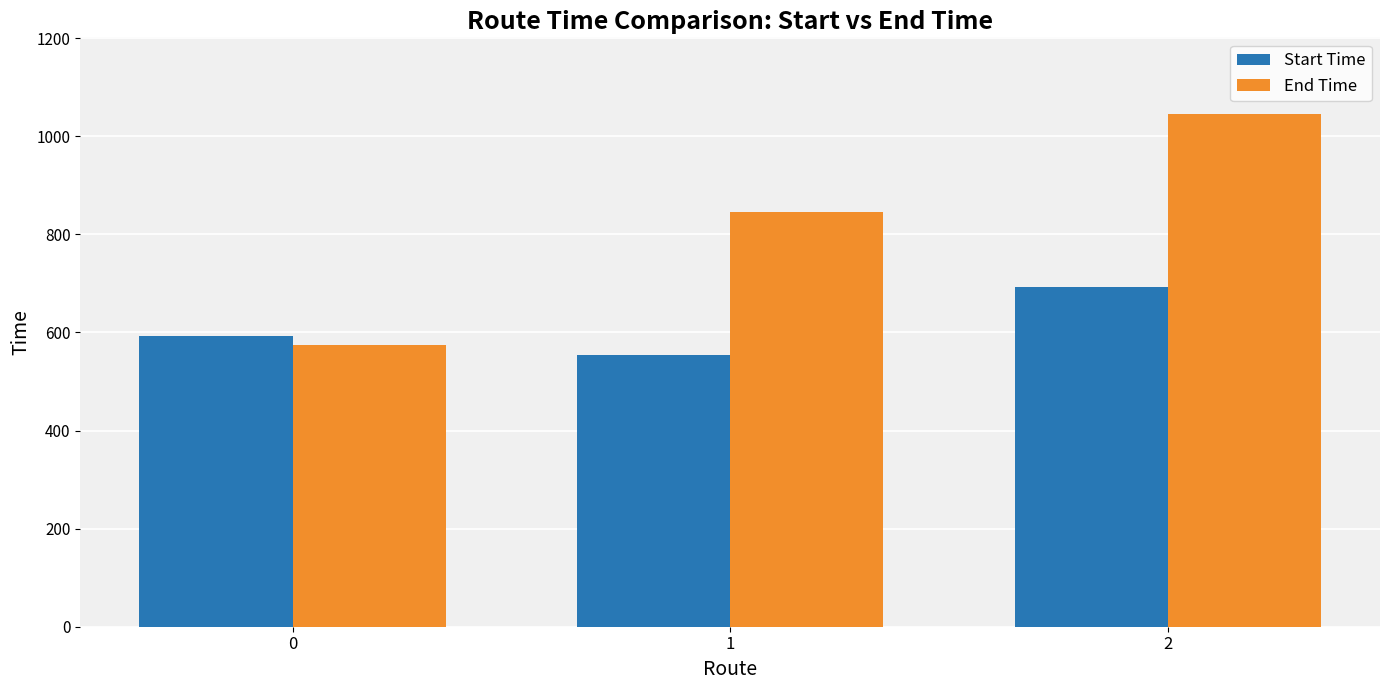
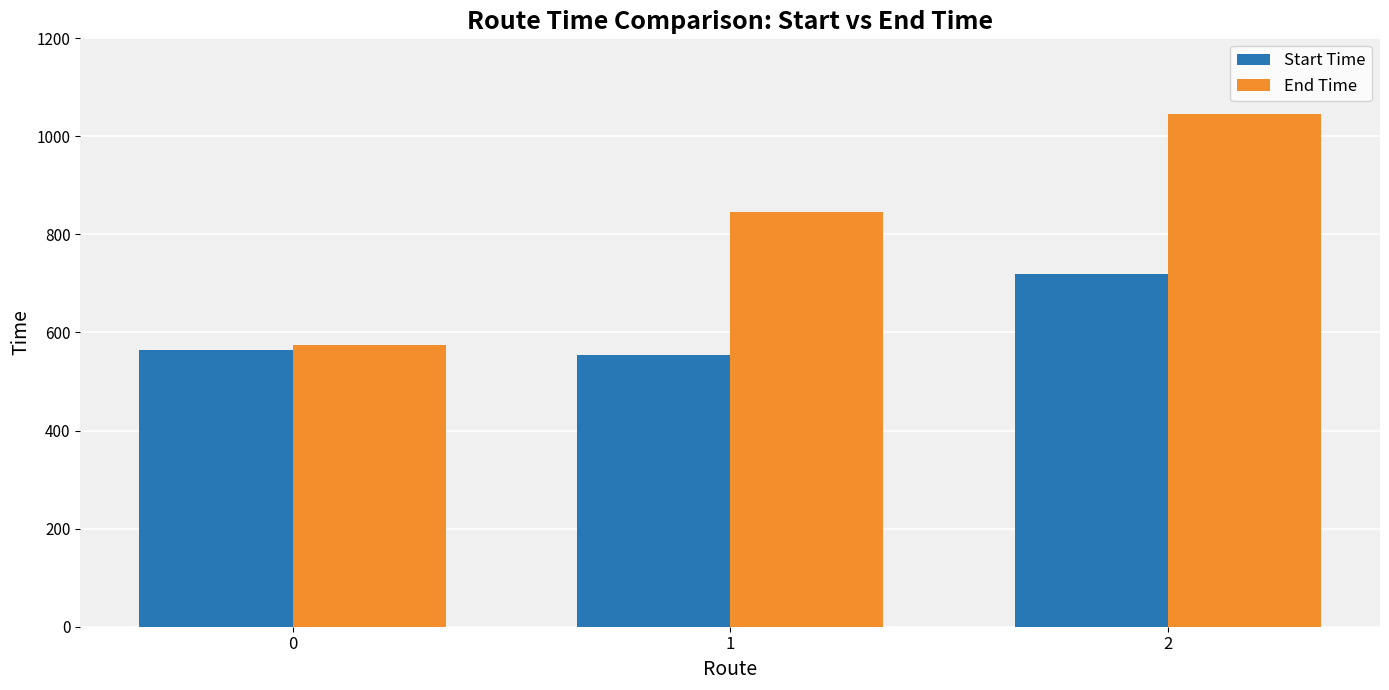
Start Time, 0: 590 -> 570
Start Time, 2: 690 -> 720
